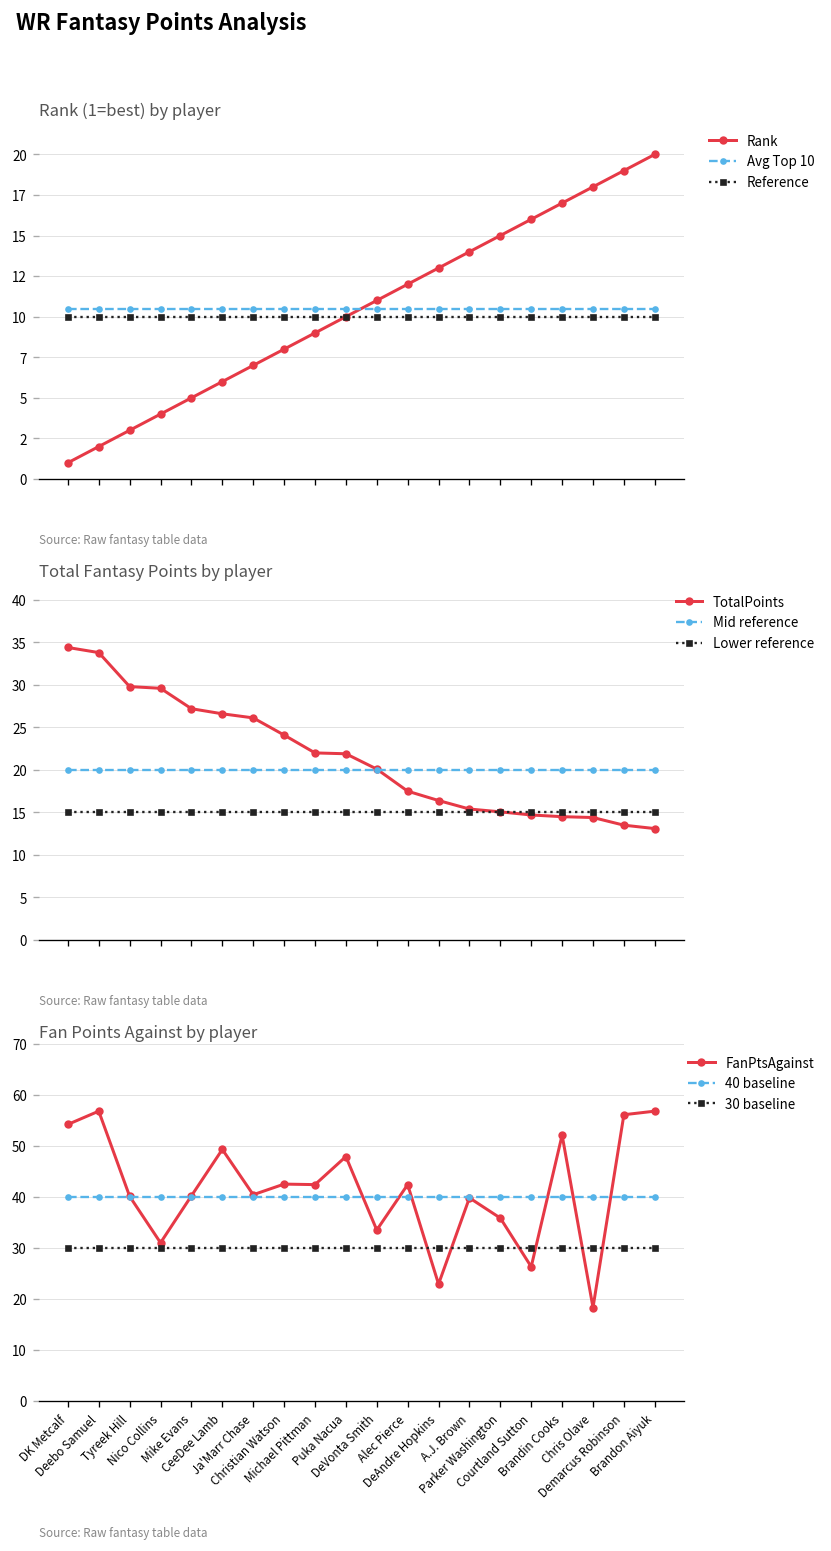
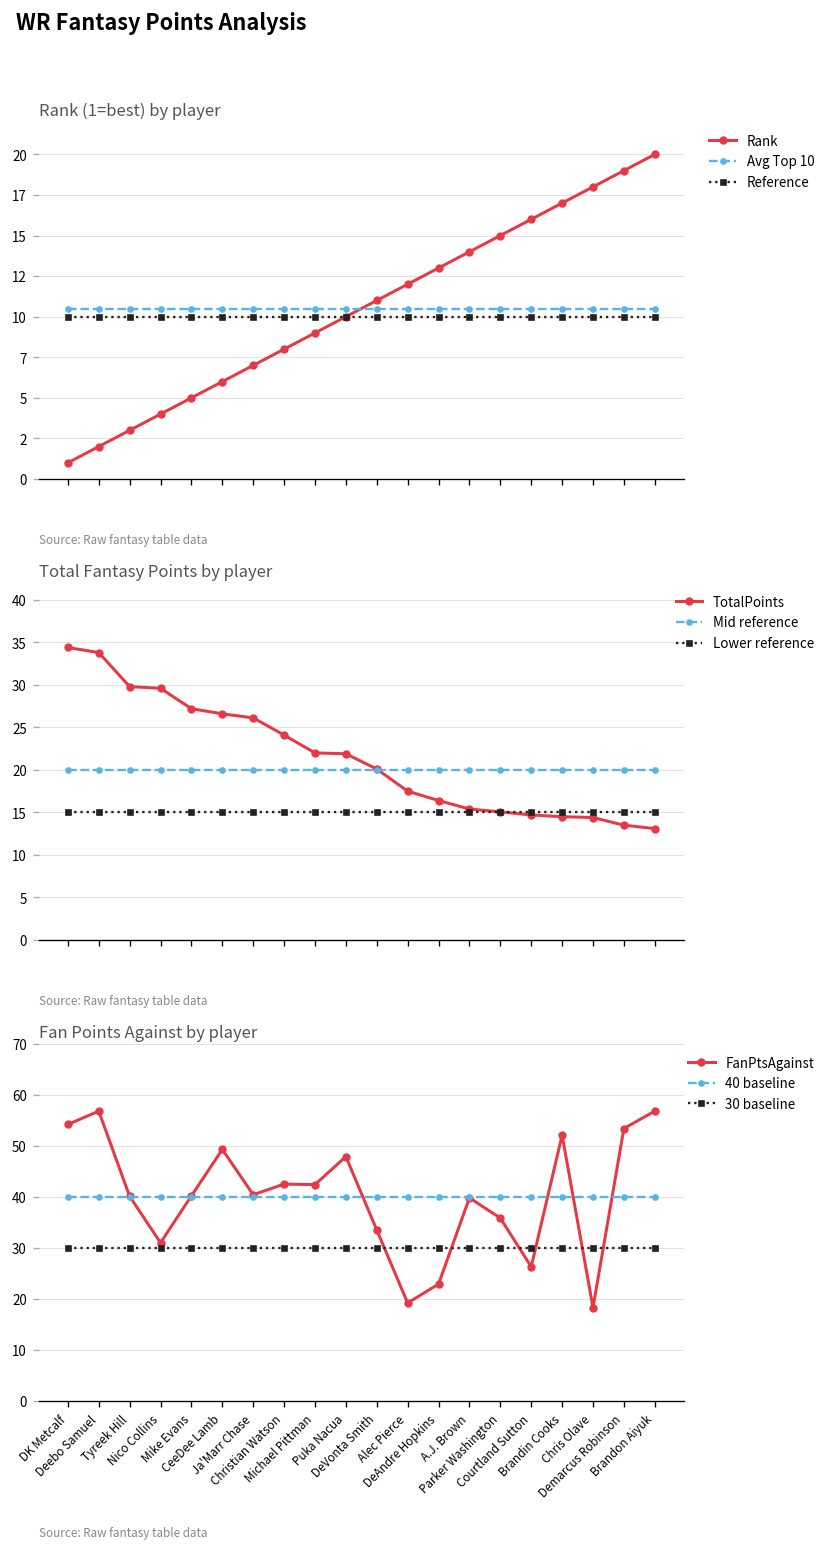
Fan Points Against by player, FanPtsAgainst, Alec Pierce: 42 -> 19
Fan Points Against by player, FanPtsAgainst, Demarcus Robinson: 56 -> 53
